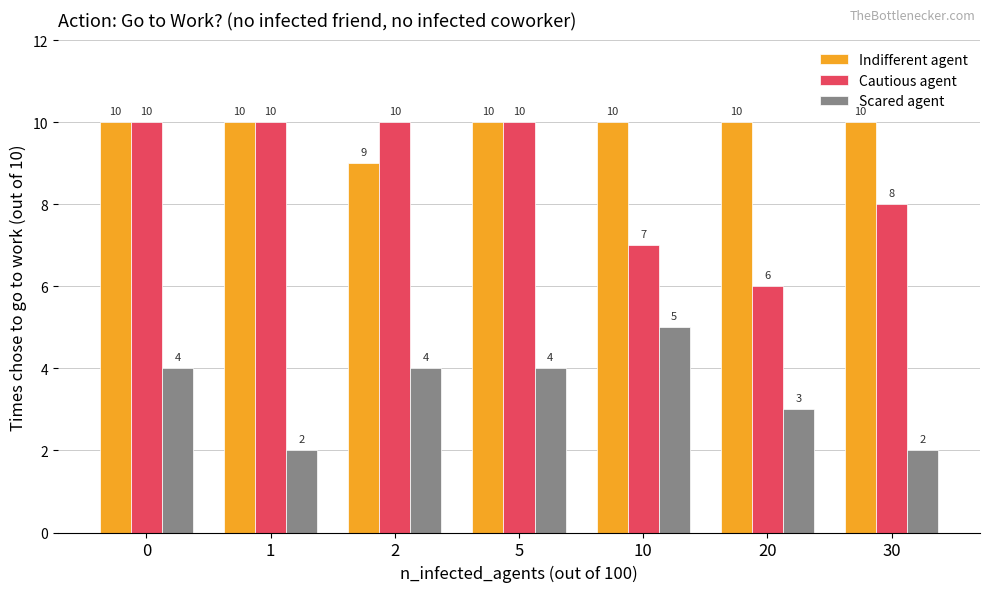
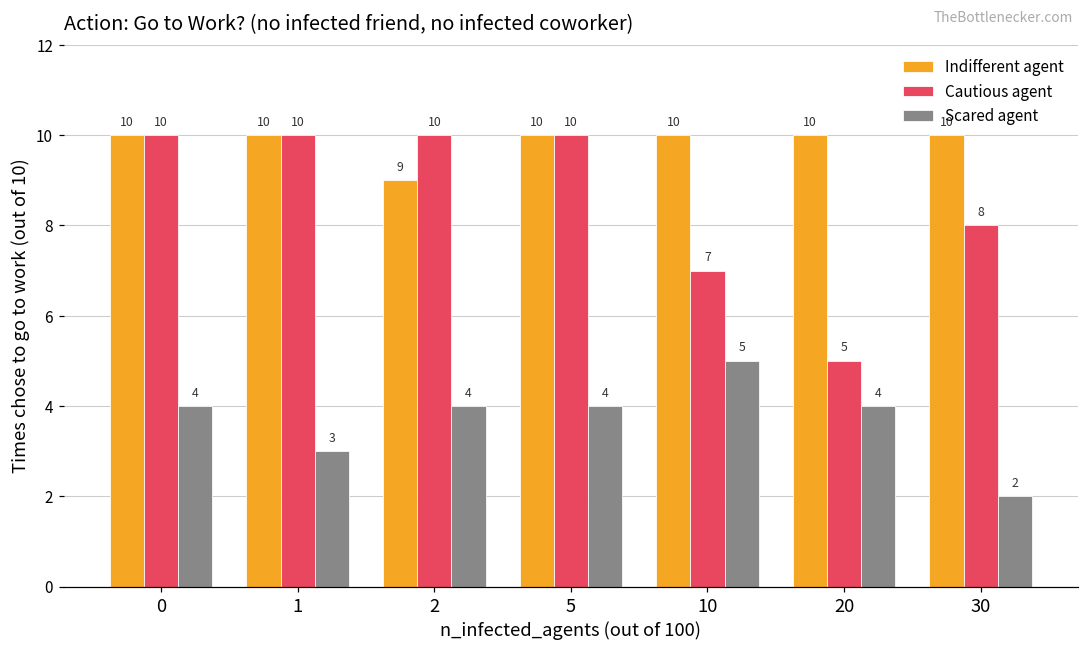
Scared agent, 1: 2 -> 3
Cautious agent, 20: 6 -> 5
Scared agent, 20: 3 -> 4
